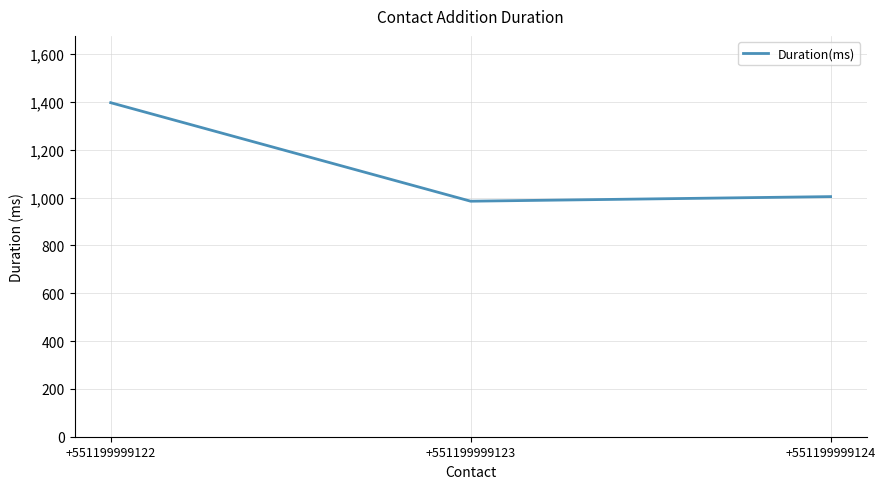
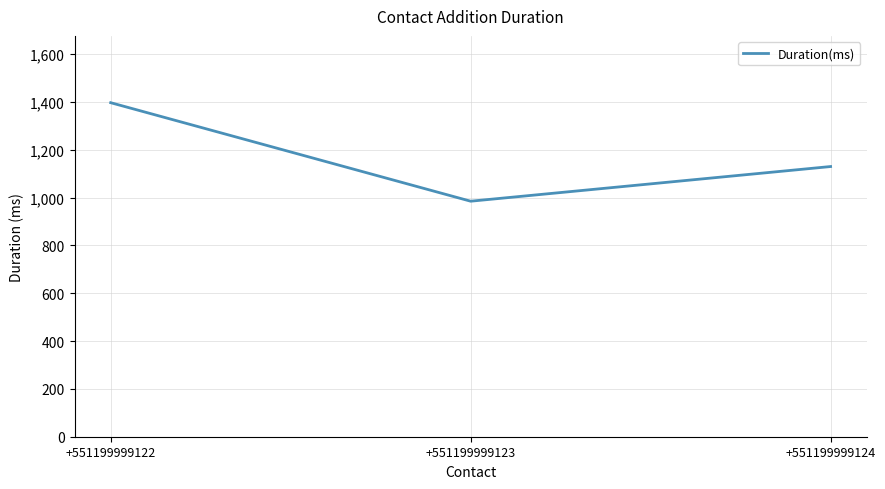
+551199999124: 1,000 -> 1,130
